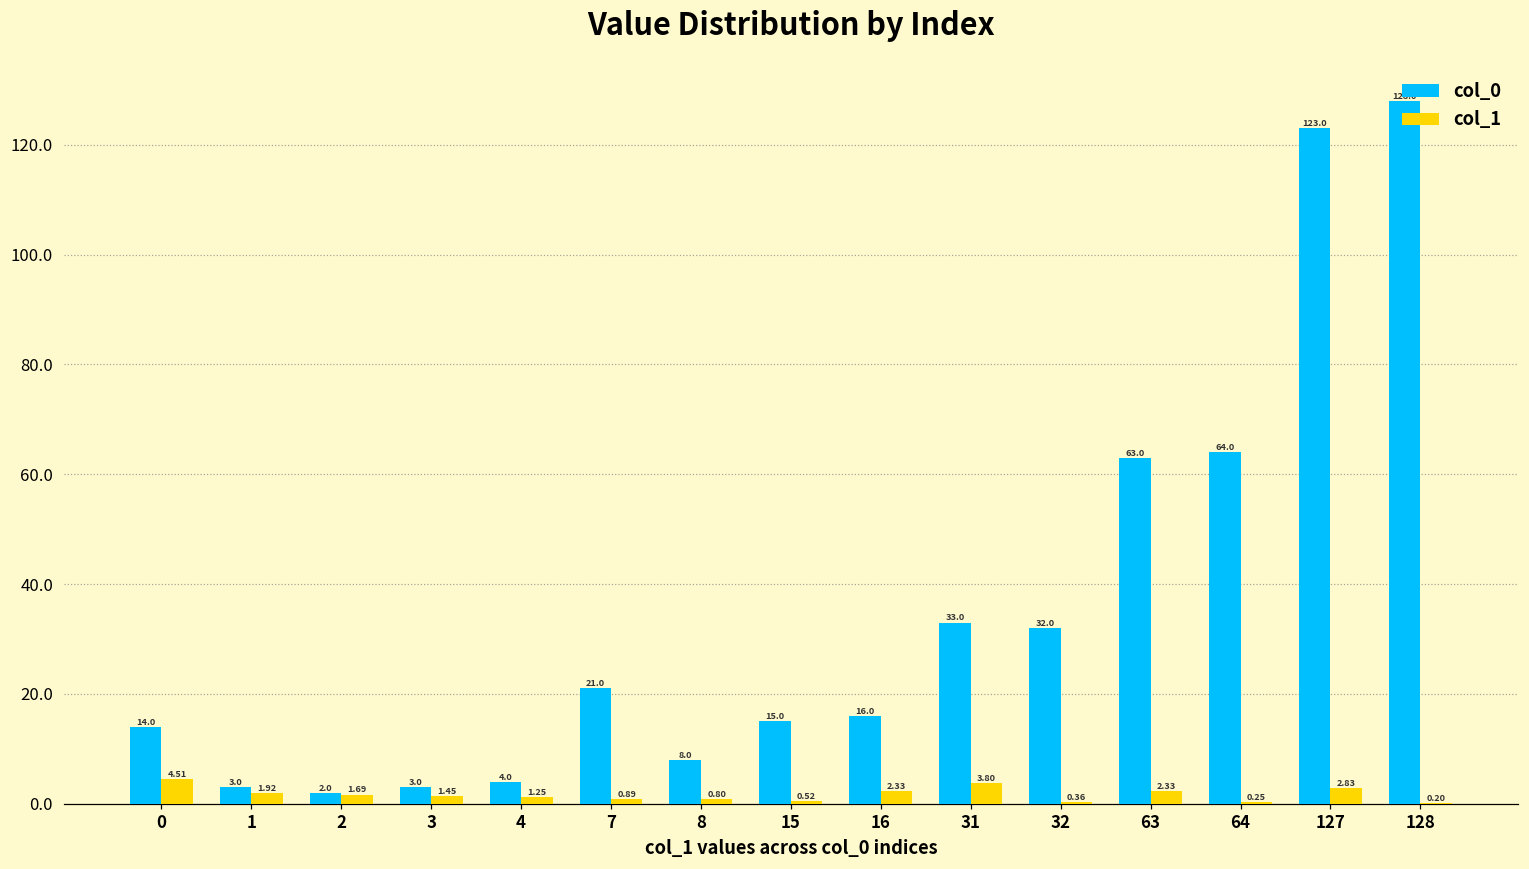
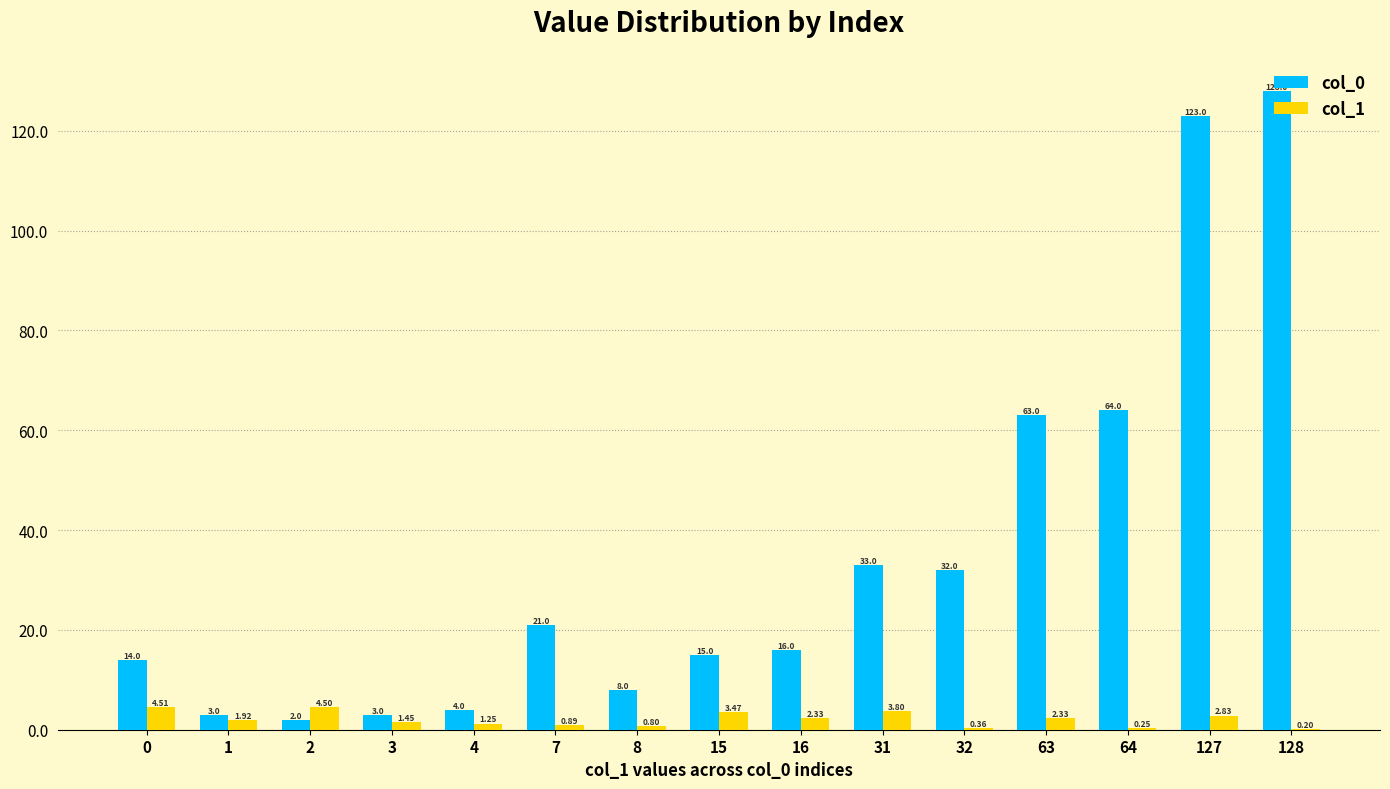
col_1, 2: 1.69 -> 4.50
col_1, 15: 0.52 -> 3.47
